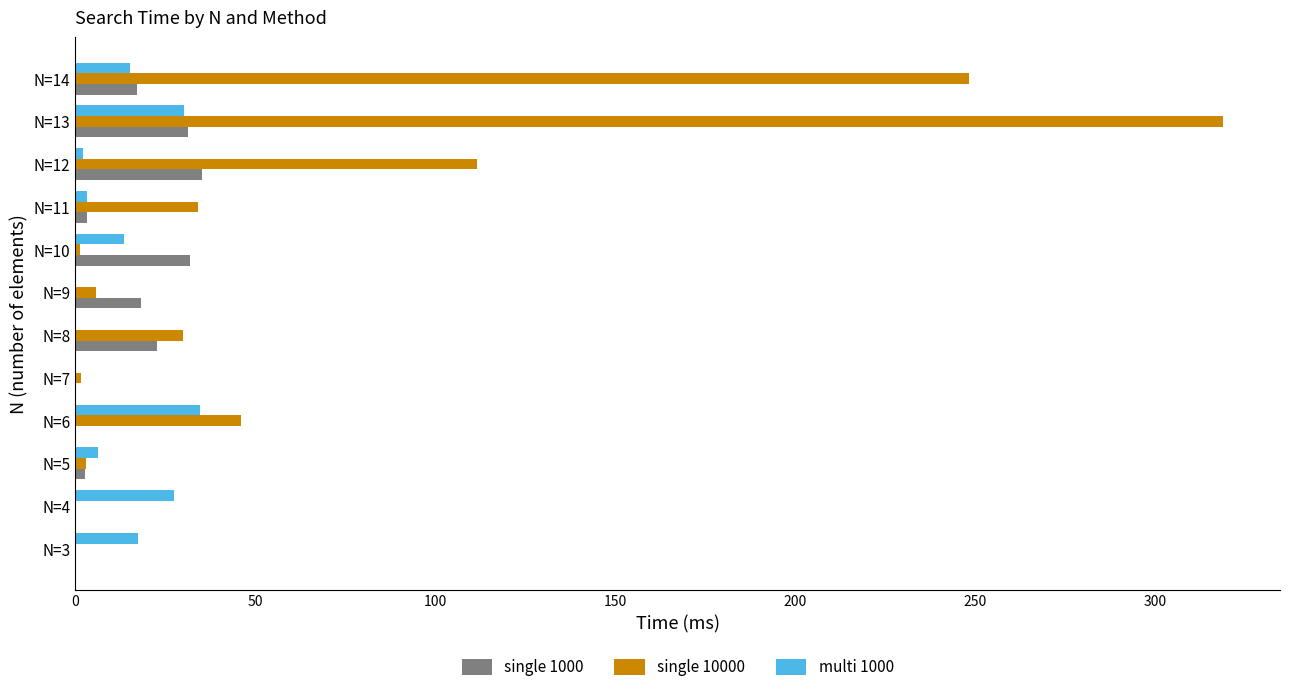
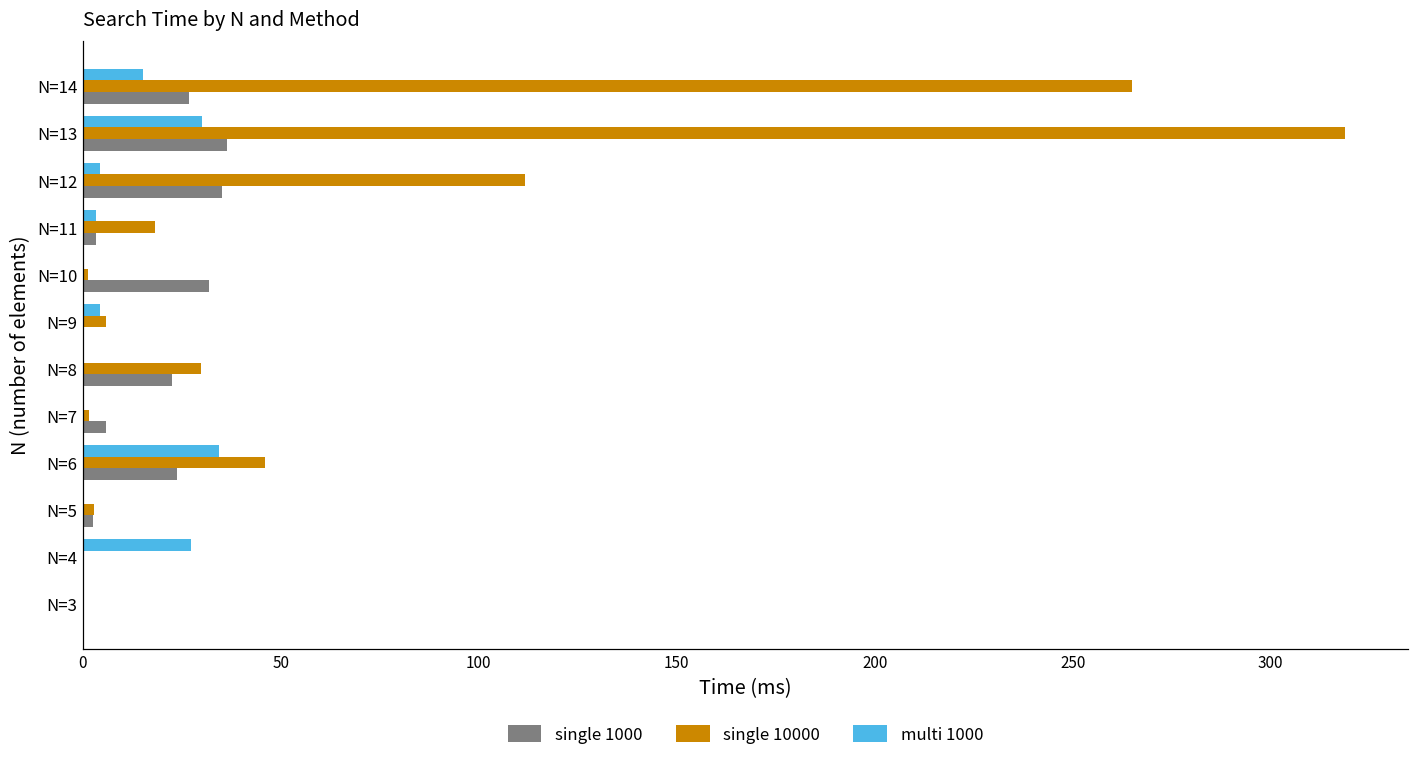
single 10000, N=14: 248 -> 265
single 1000, N=14: 17 -> 27
single 1000, N=13: 31 -> 36
multi 1000, N=12: 2 -> 4
single 10000, N=11: 34 -> 18
multi 1000, N=10: 13 -> 0
multi 1000, N=9: 0 -> 4
single 1000, N=9: 18 -> 0
single 1000, N=7: 0 -> 6
single 1000, N=6: 0 -> 24
multi 1000, N=5: 6 -> 0
multi 1000, N=3: 17 -> 0
